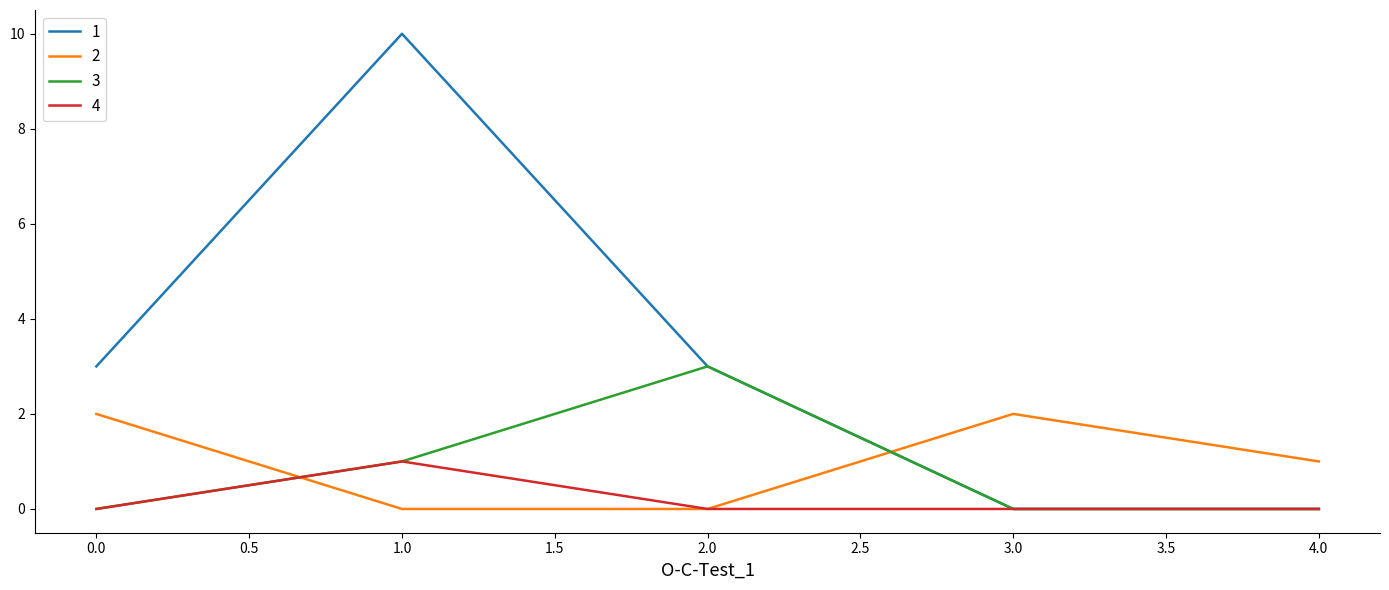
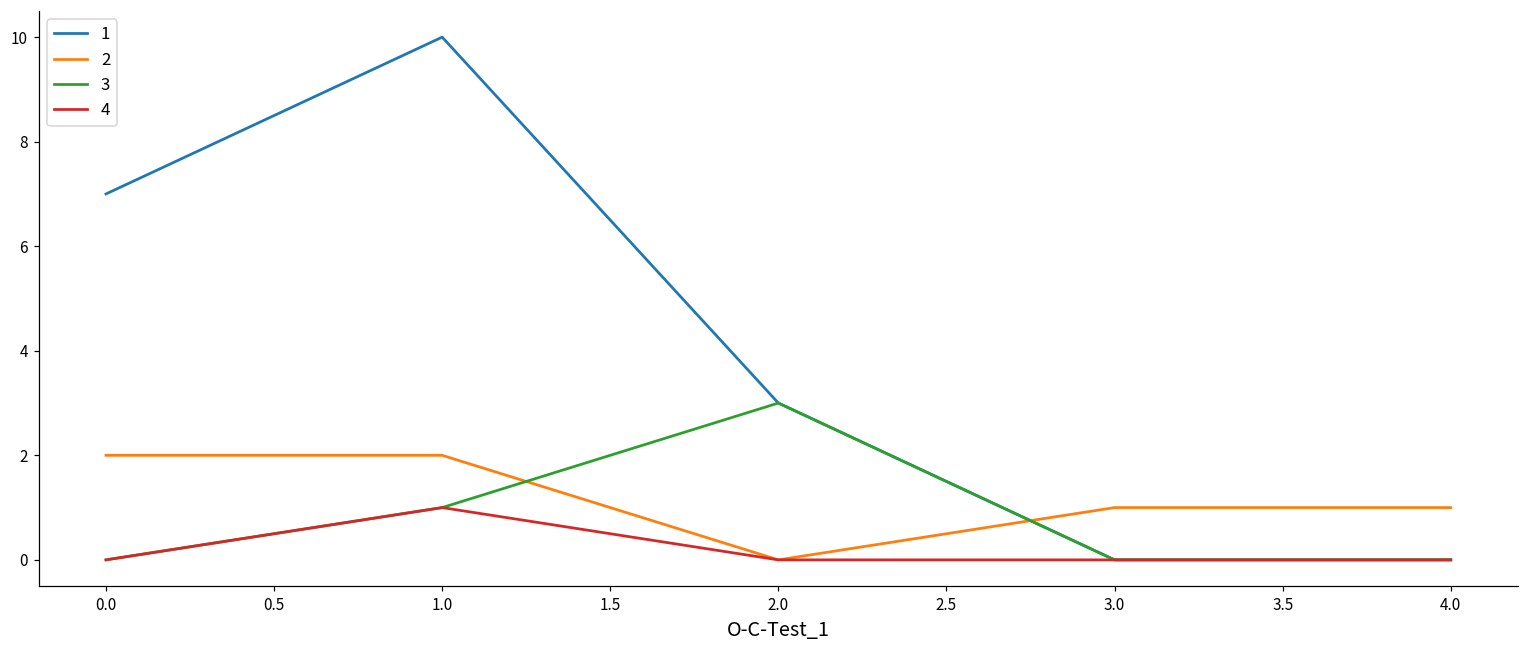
1, 0.0: 3 -> 7
2, 1.0: 0 -> 2
2, 3.0: 2 -> 1
